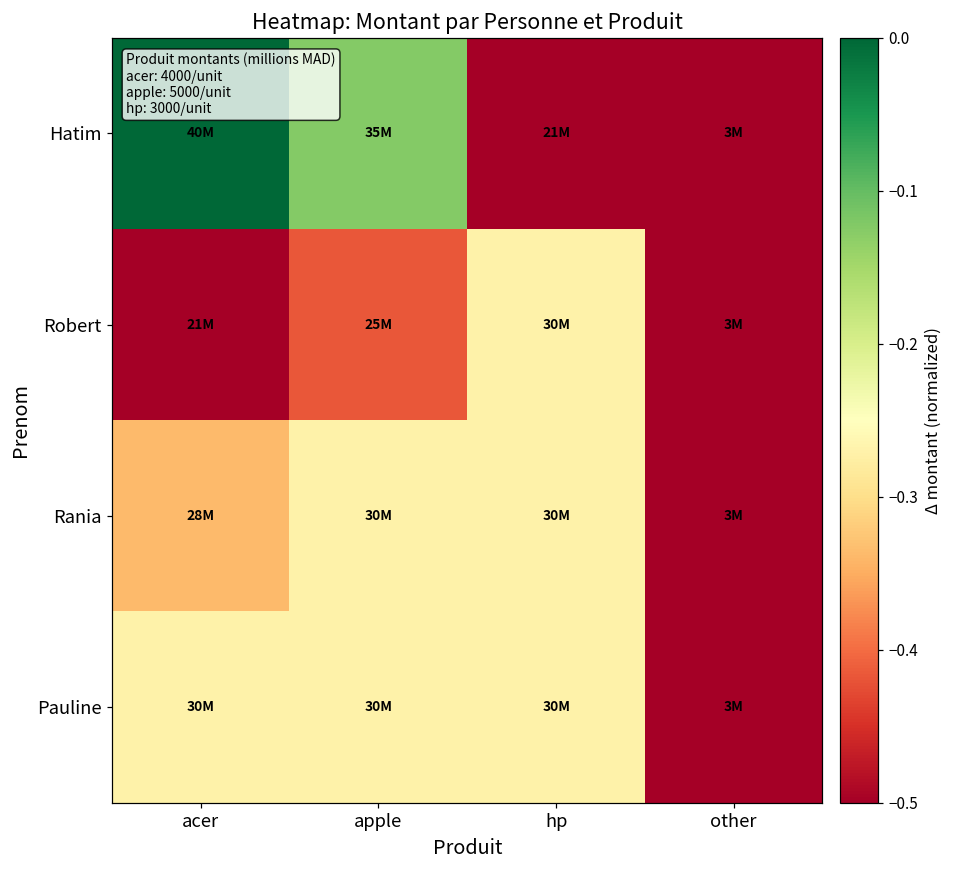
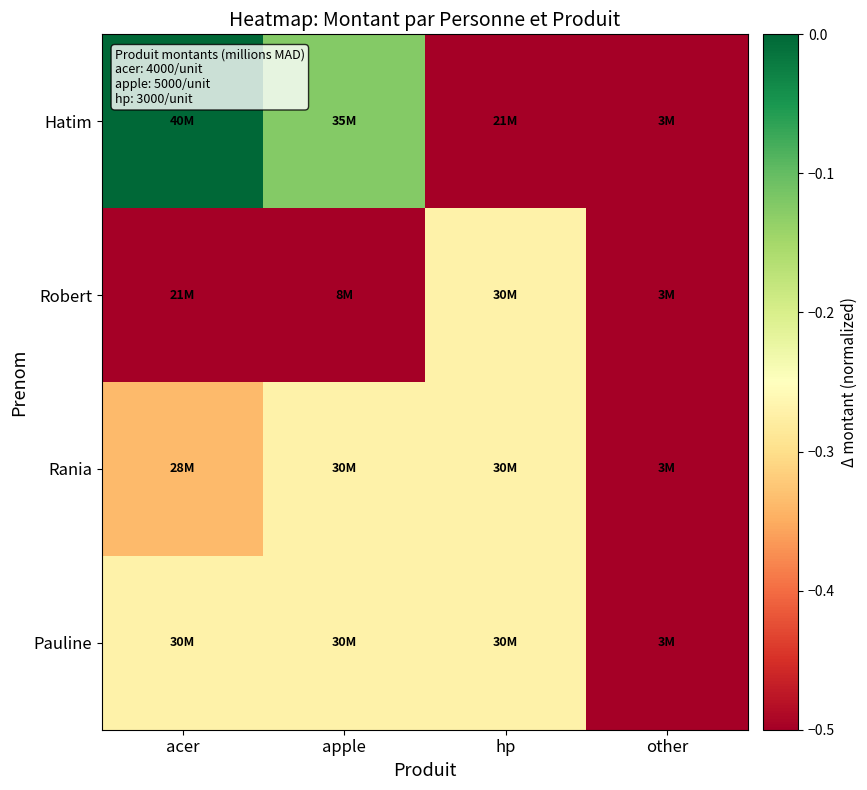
Robert, apple: 25M -> 8M
